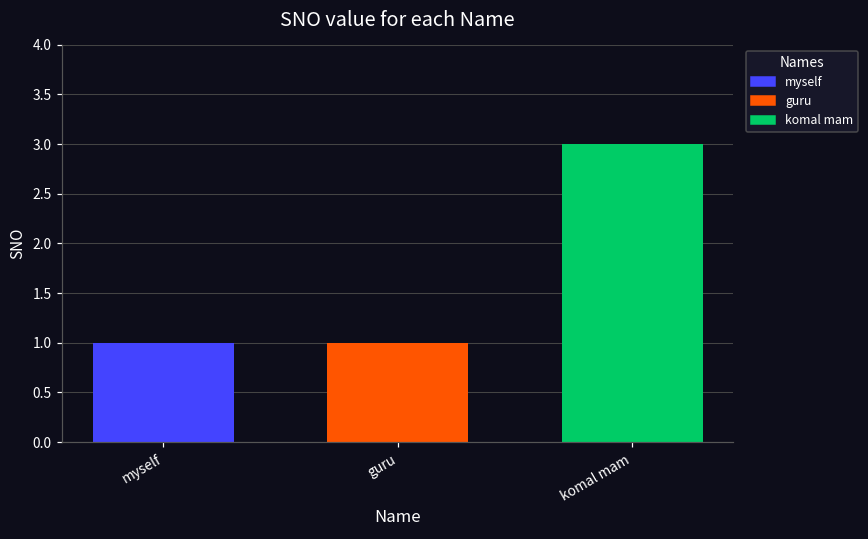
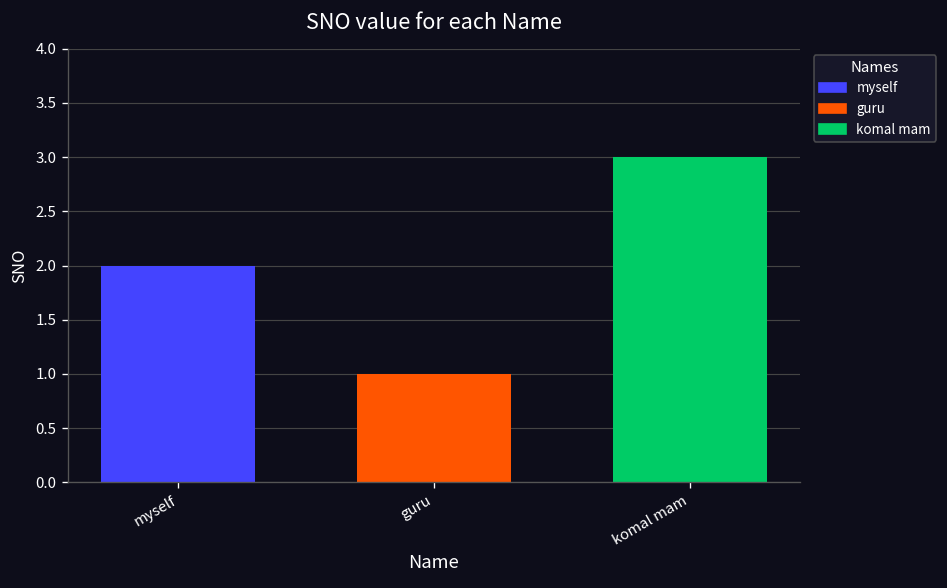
myself: 1 -> 2
